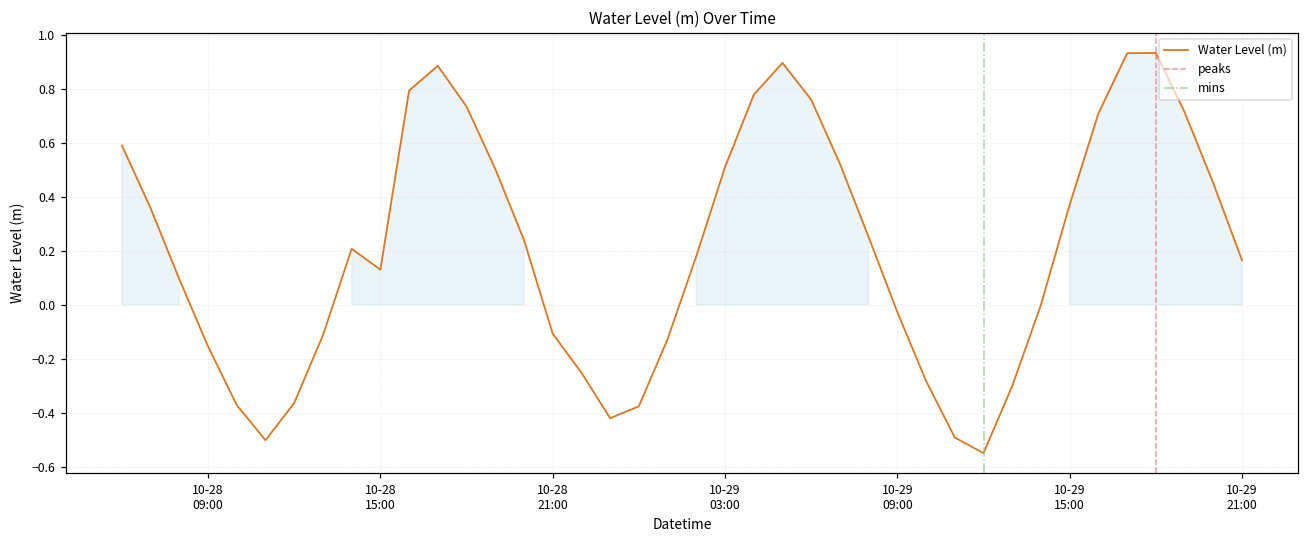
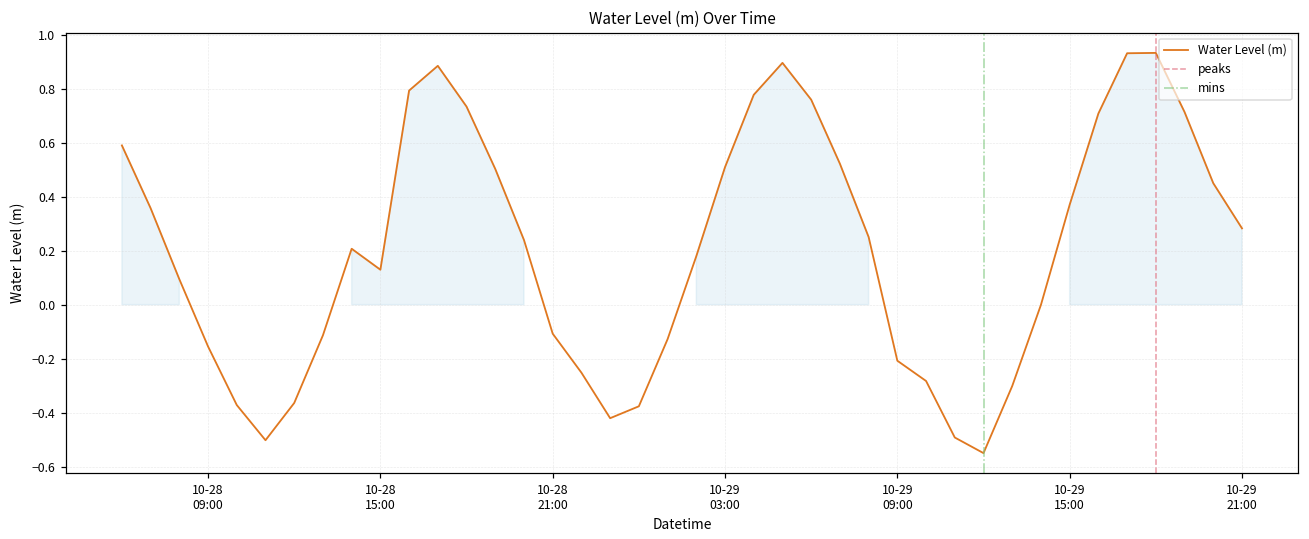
10-29 09:00: -0.03 -> -0.21
10-29 21:00: 0.16 -> 0.28
